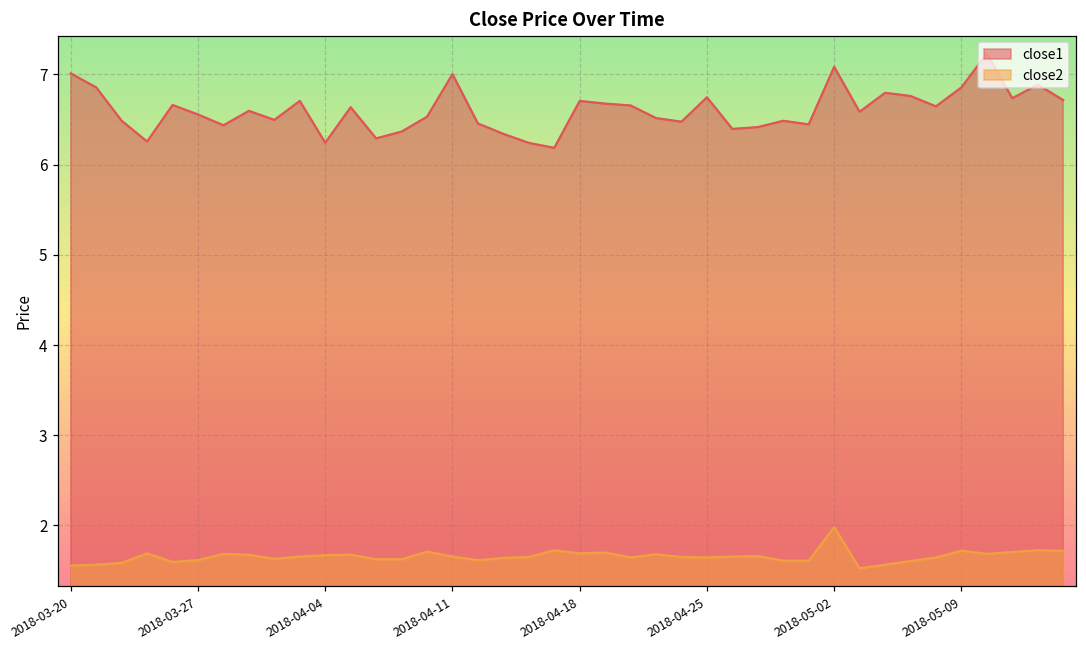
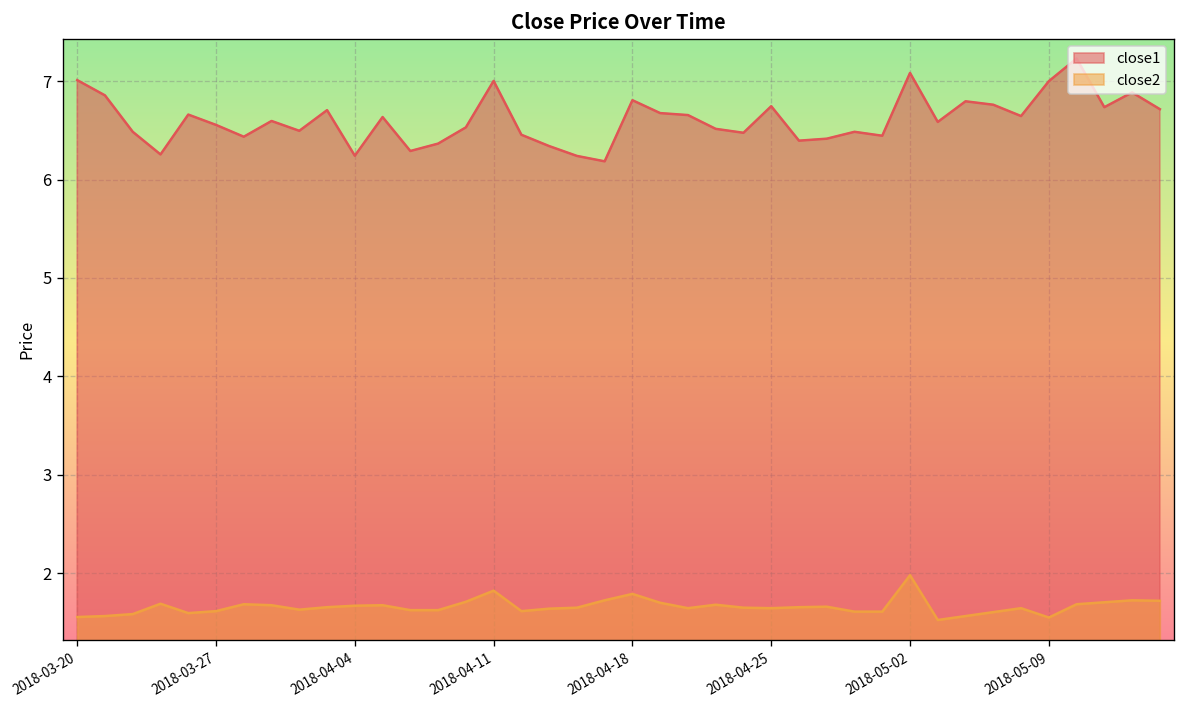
close2, 2018-04-11: 1.7 -> 1.8
close1, 2018-04-18: 6.7 -> 6.8
close2, 2018-04-18: 1.7 -> 1.8
close1, 2018-05-09: 6.9 -> 7.0
close2, 2018-05-09: 1.7 -> 1.6
